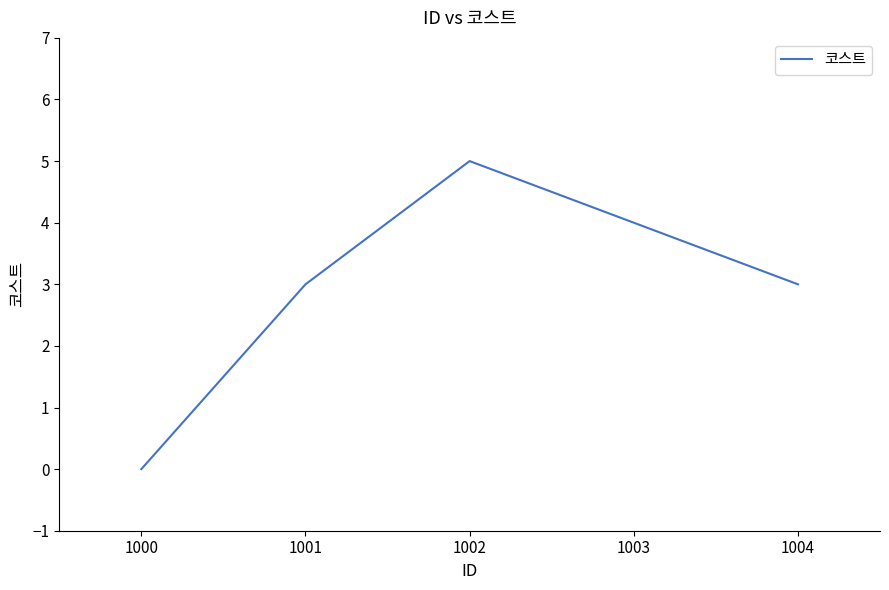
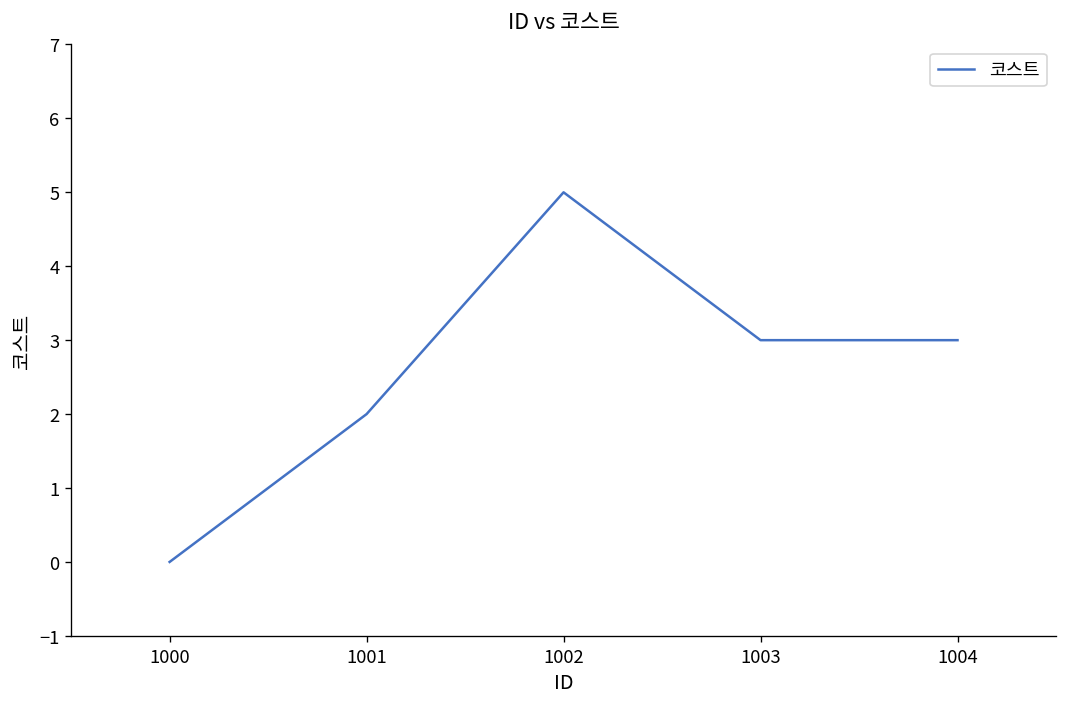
1001: 3 -> 2
1003: 4 -> 3
